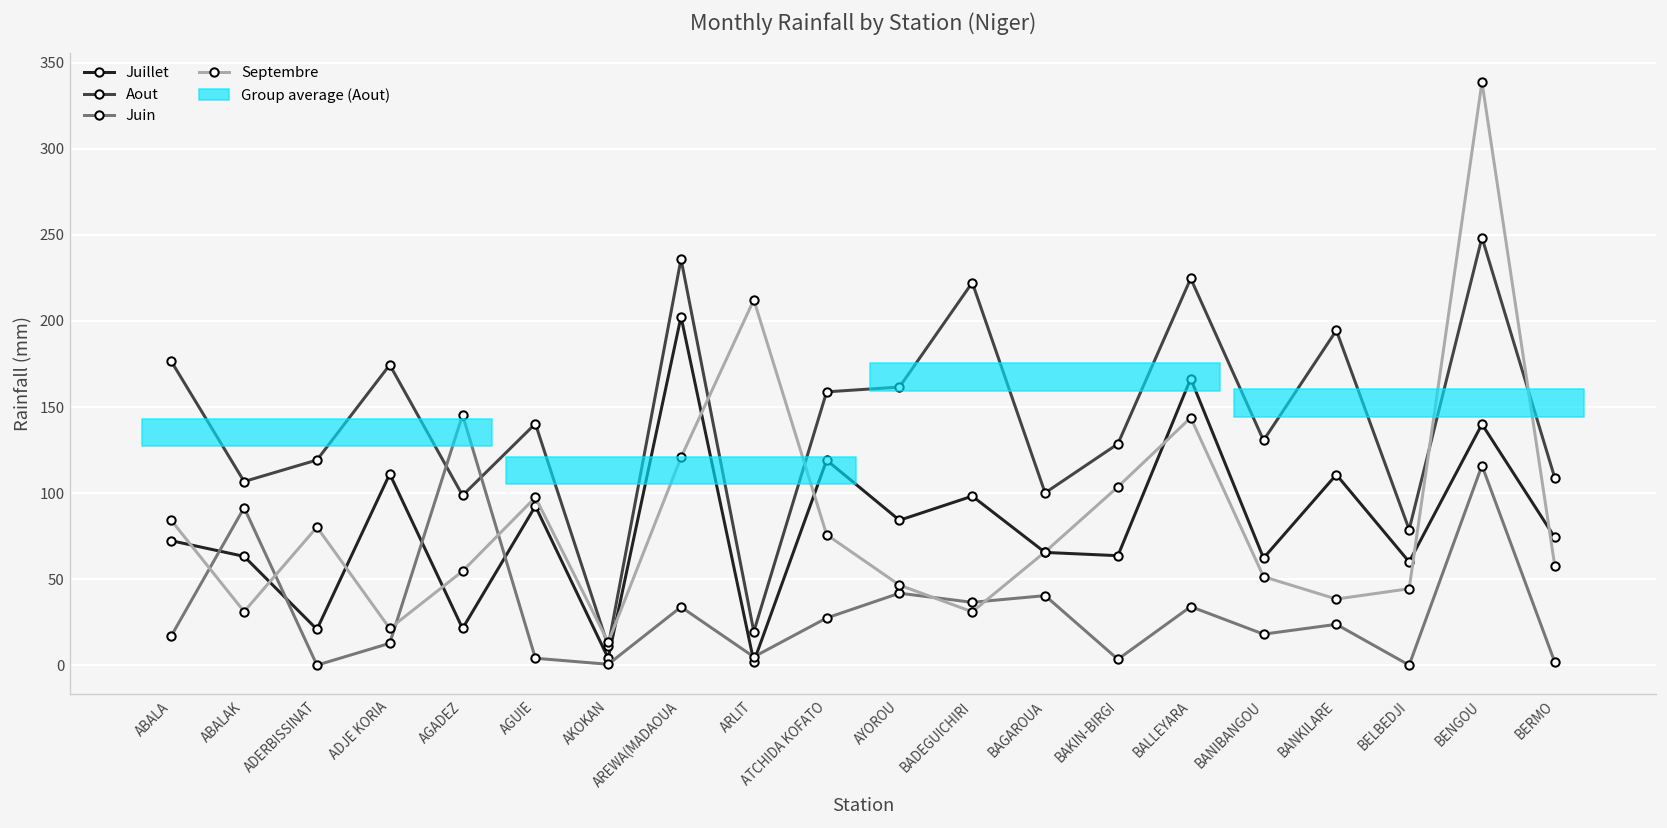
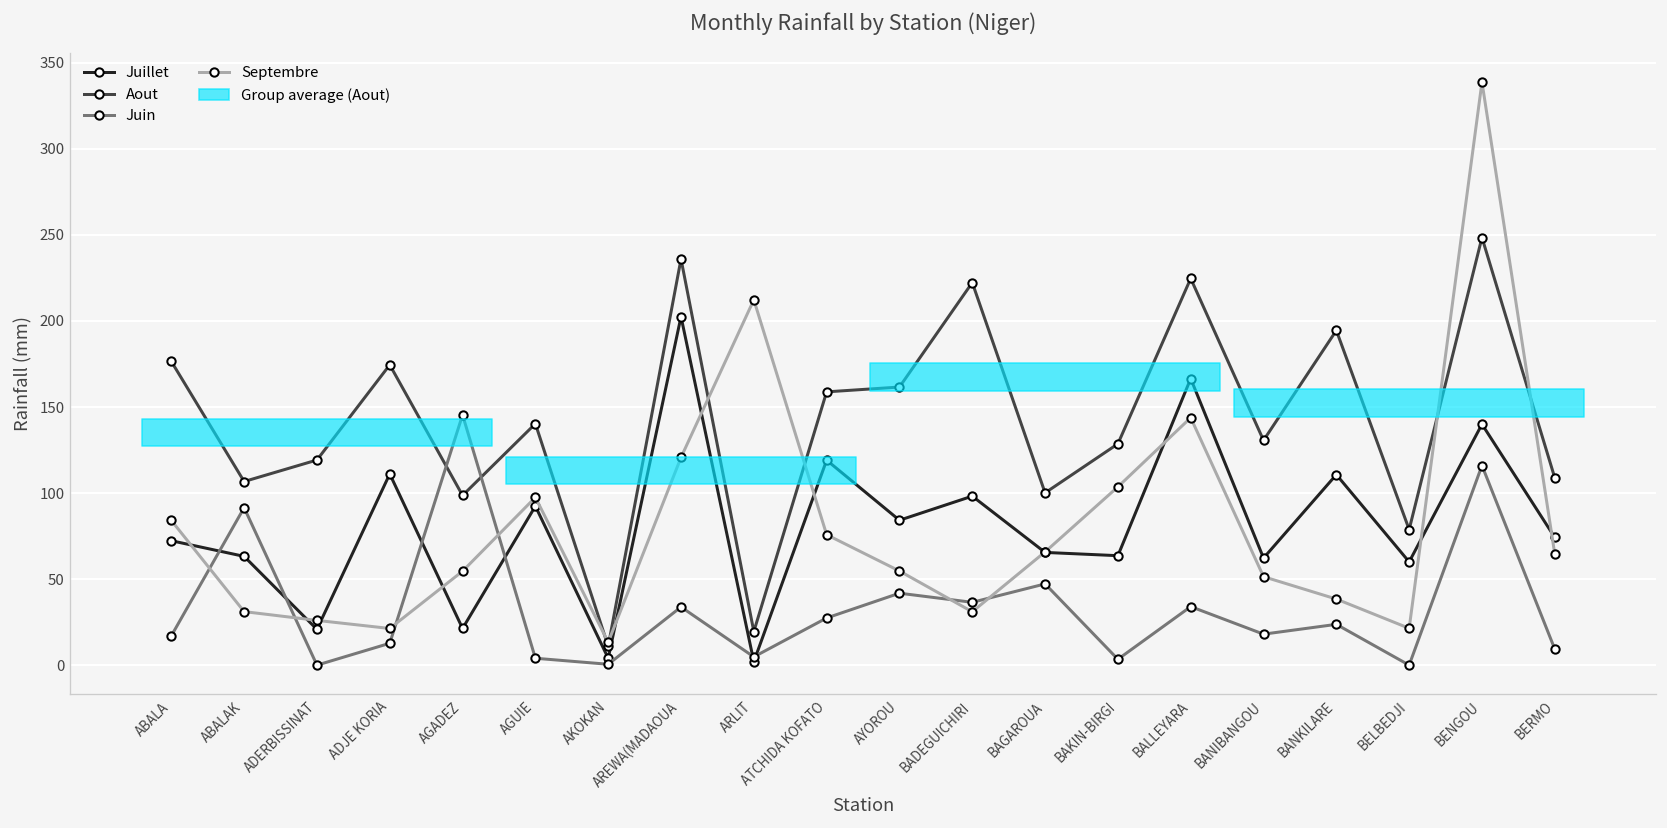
Septembre, ADERBISSINAT: 80 -> 26
Septembre, AYOROU: 47 -> 55
Juin, BAGAROUA: 40 -> 47
Septembre, BELBEDJI: 44 -> 21
Juin, BERMO: 2 -> 9
Septembre, BERMO: 58 -> 65
